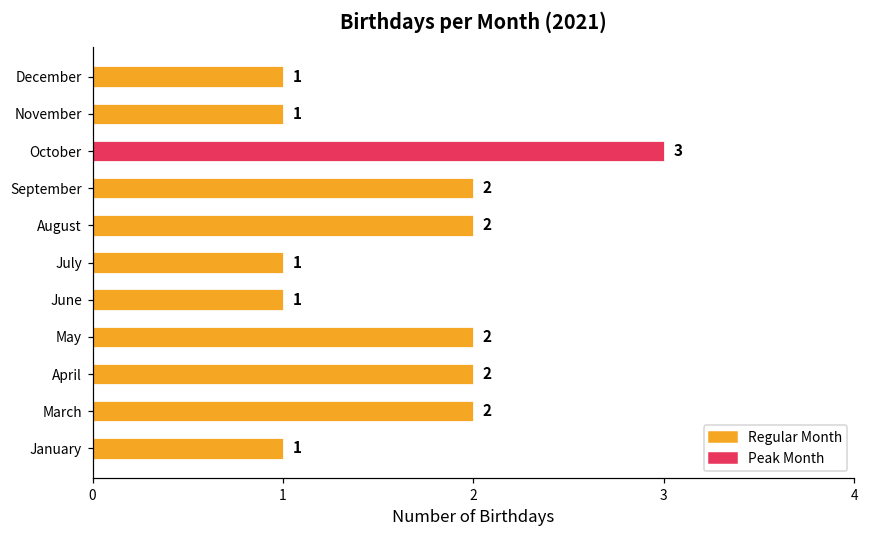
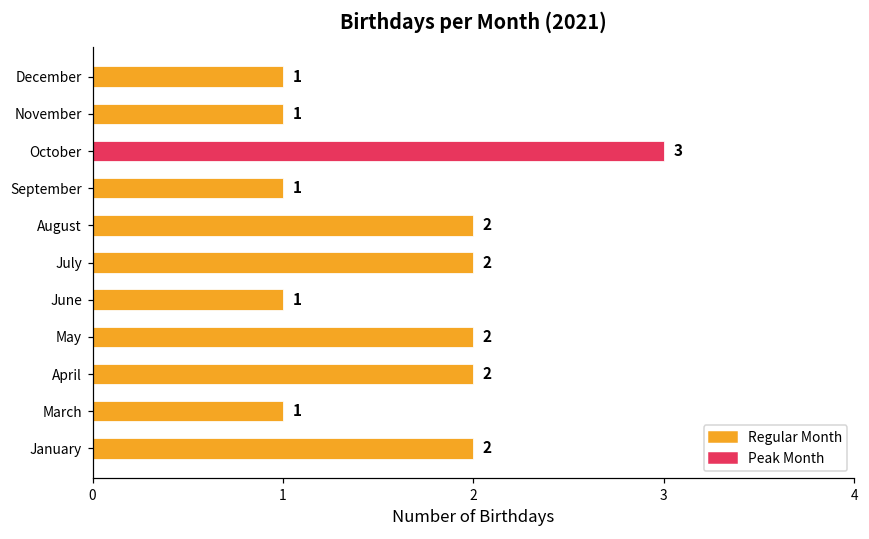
September: 2 -> 1
July: 1 -> 2
March: 2 -> 1
January: 1 -> 2
